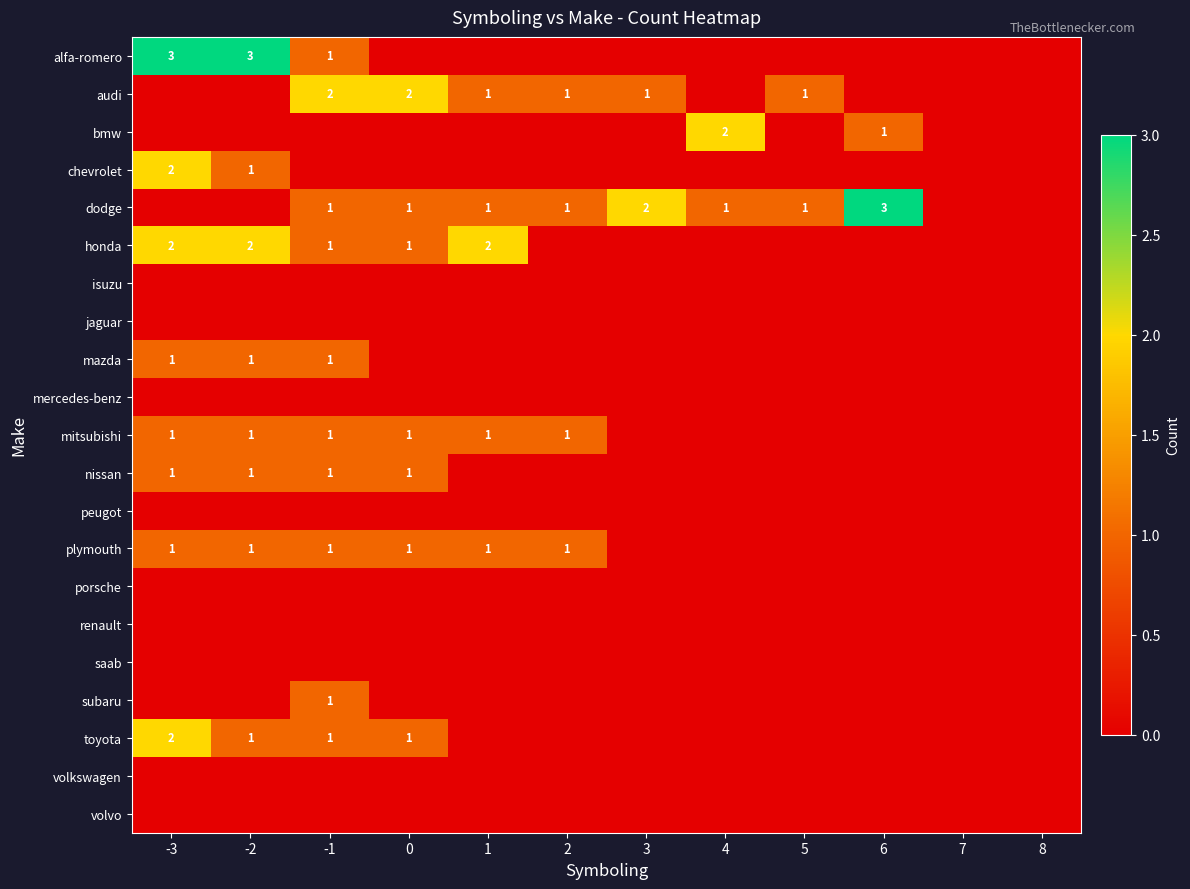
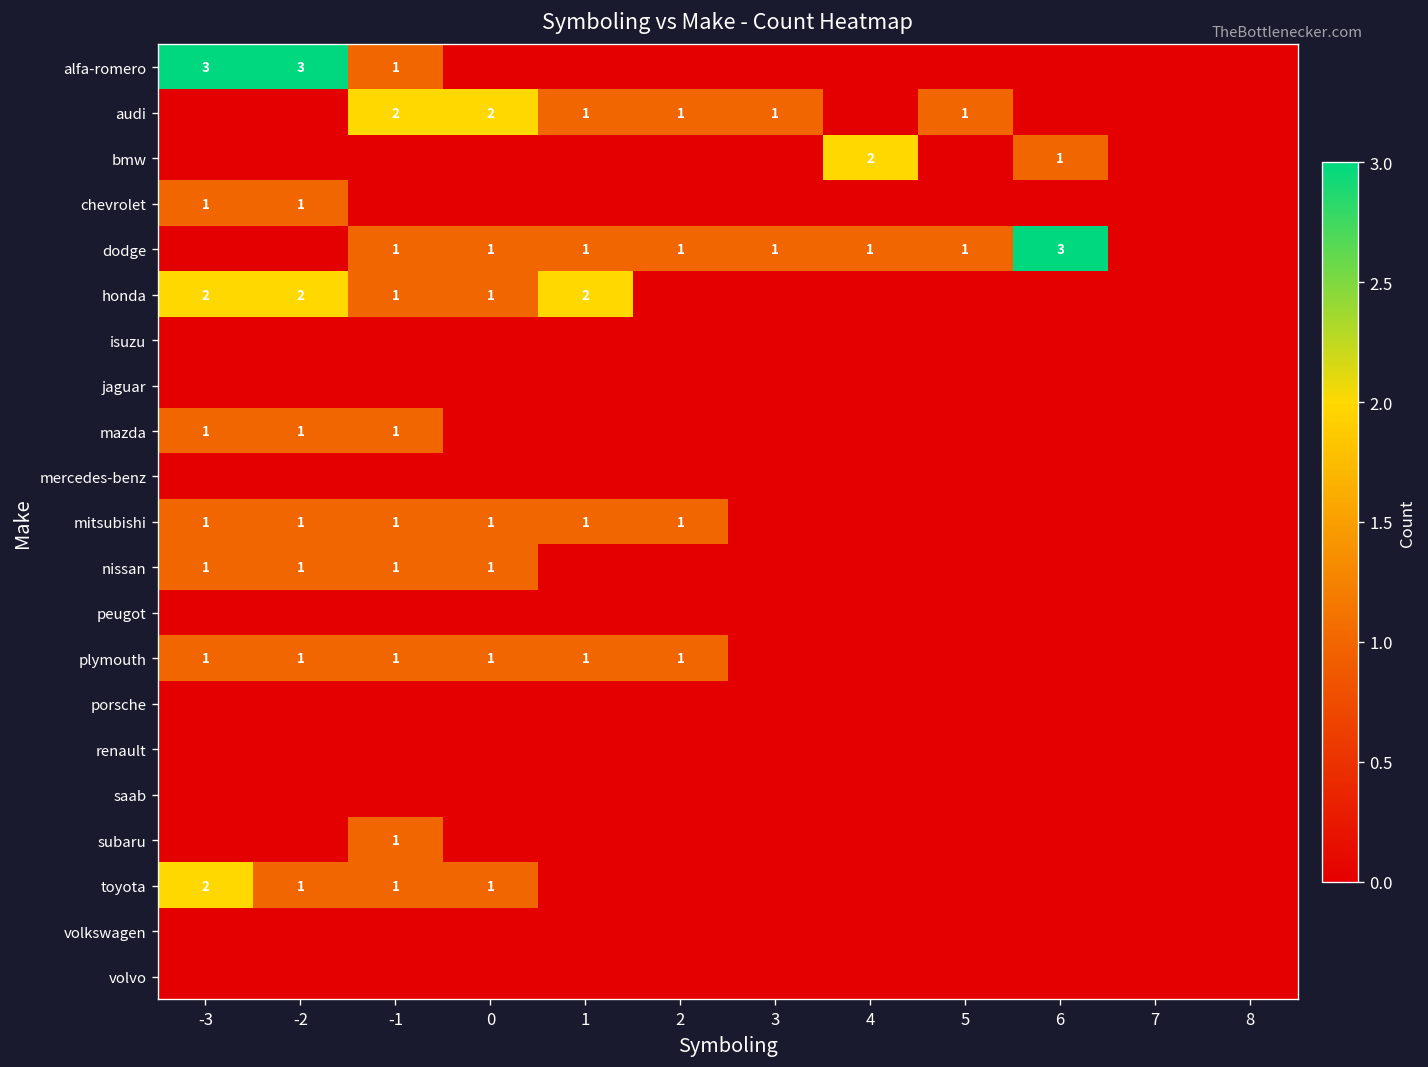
chevrolet, -3: 2 -> 1
dodge, 3: 2 -> 1
